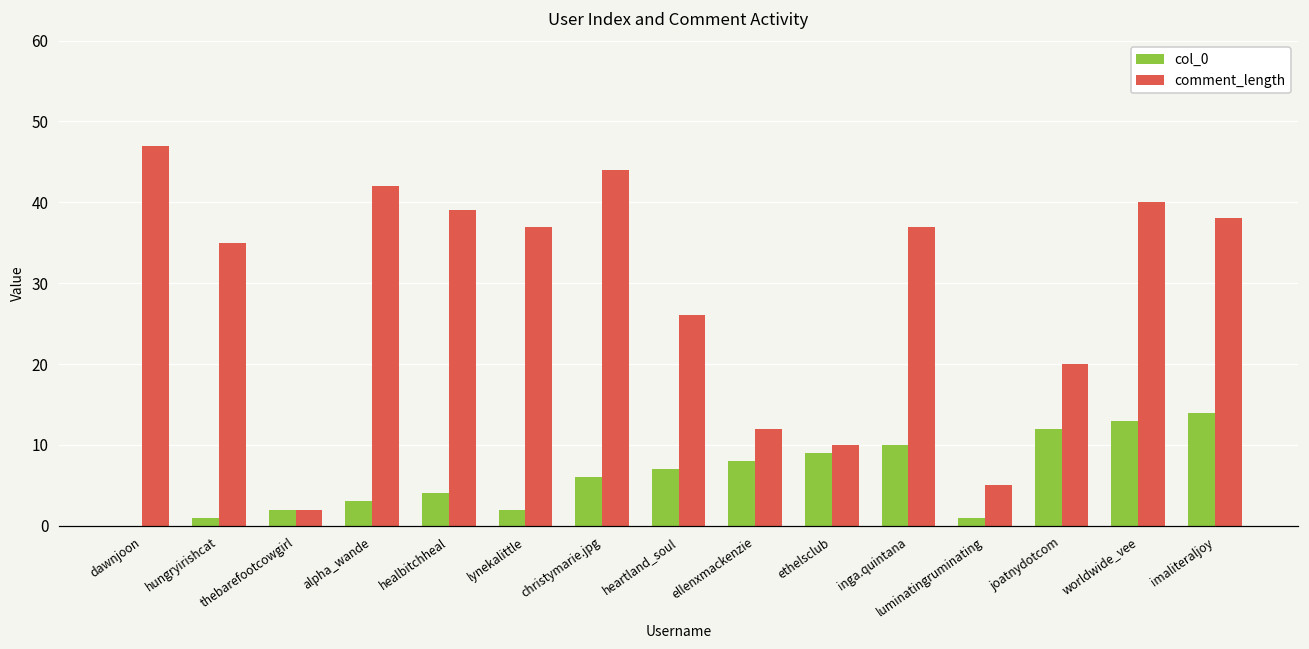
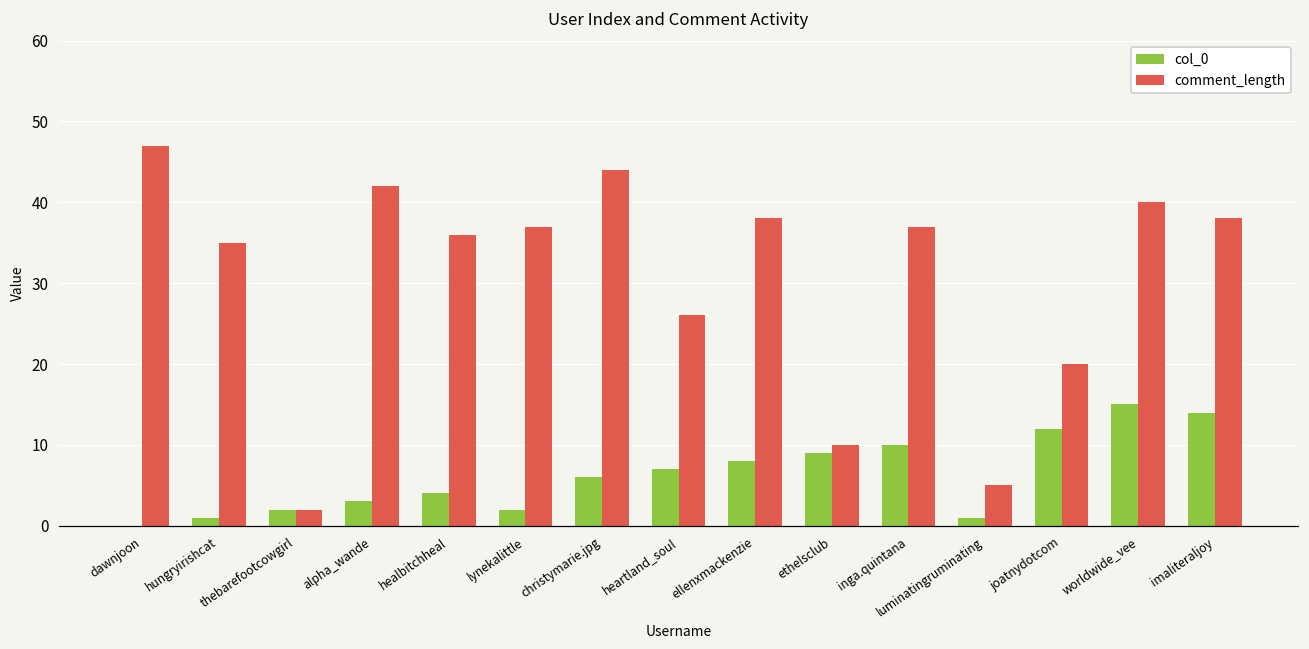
comment_length, healbitchheal: 39 -> 36
comment_length, ellenxmackenzie: 12 -> 38
col_0, worldwide_vee: 13 -> 15
